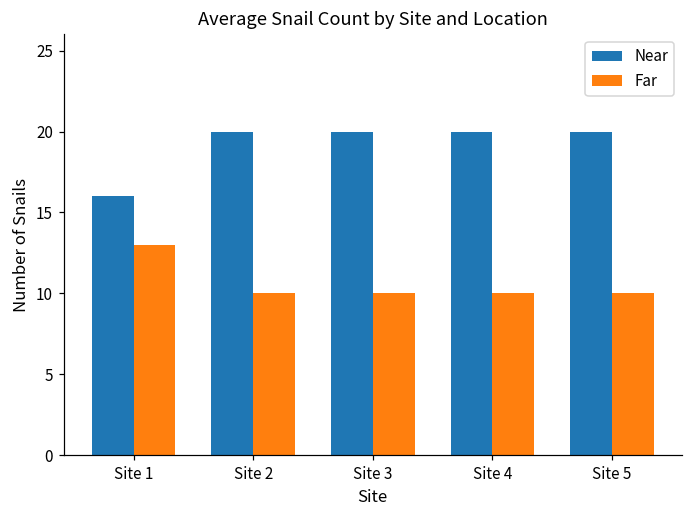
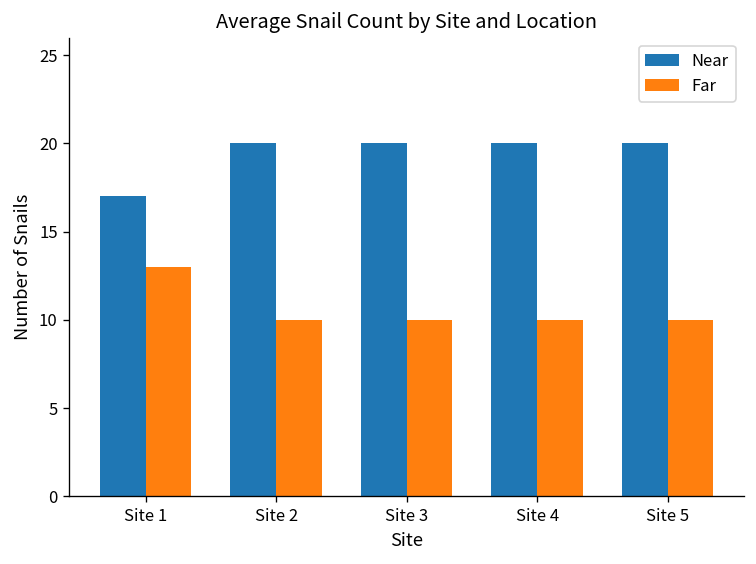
Near, Site 1: 16 -> 17
